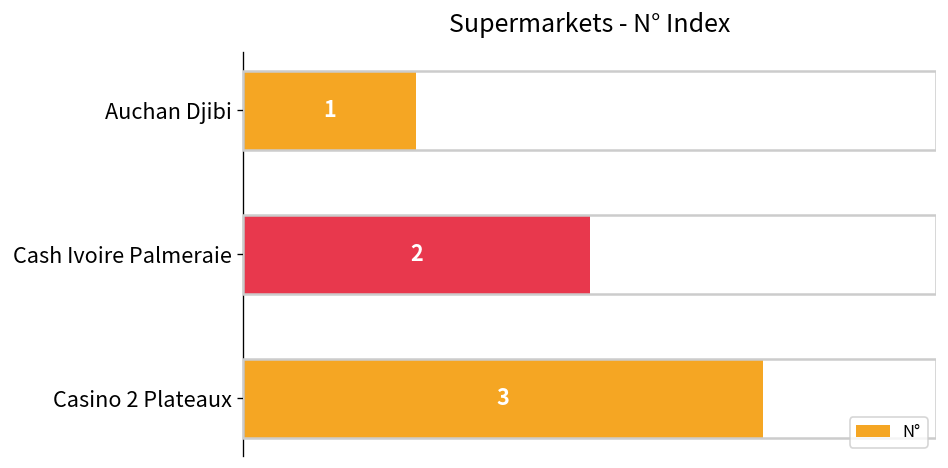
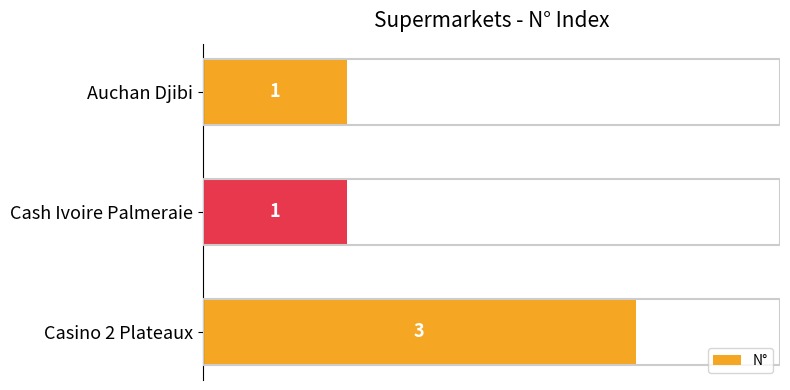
Cash Ivoire Palmeraie: 2 -> 1
